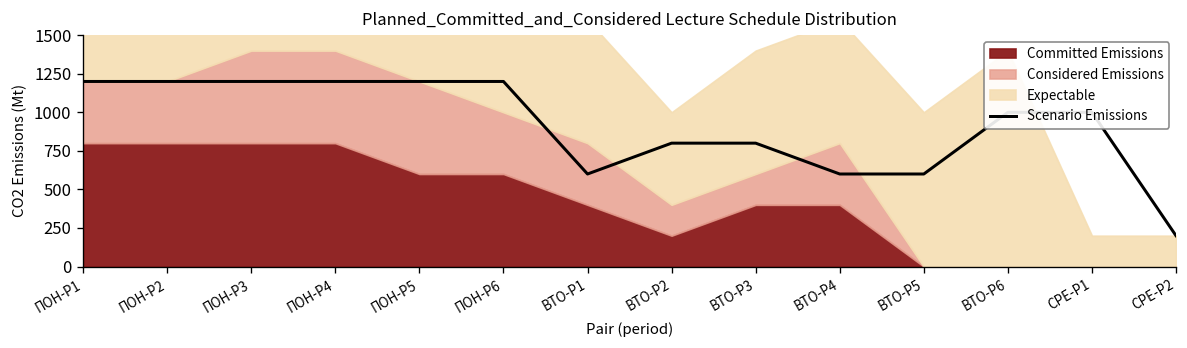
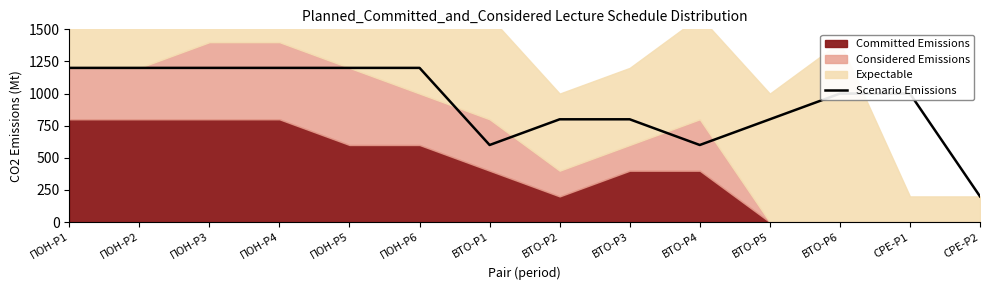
Expectable, ВТО-P3: 800 -> 600
Scenario Emissions, ВТО-P5: 600 -> 800
